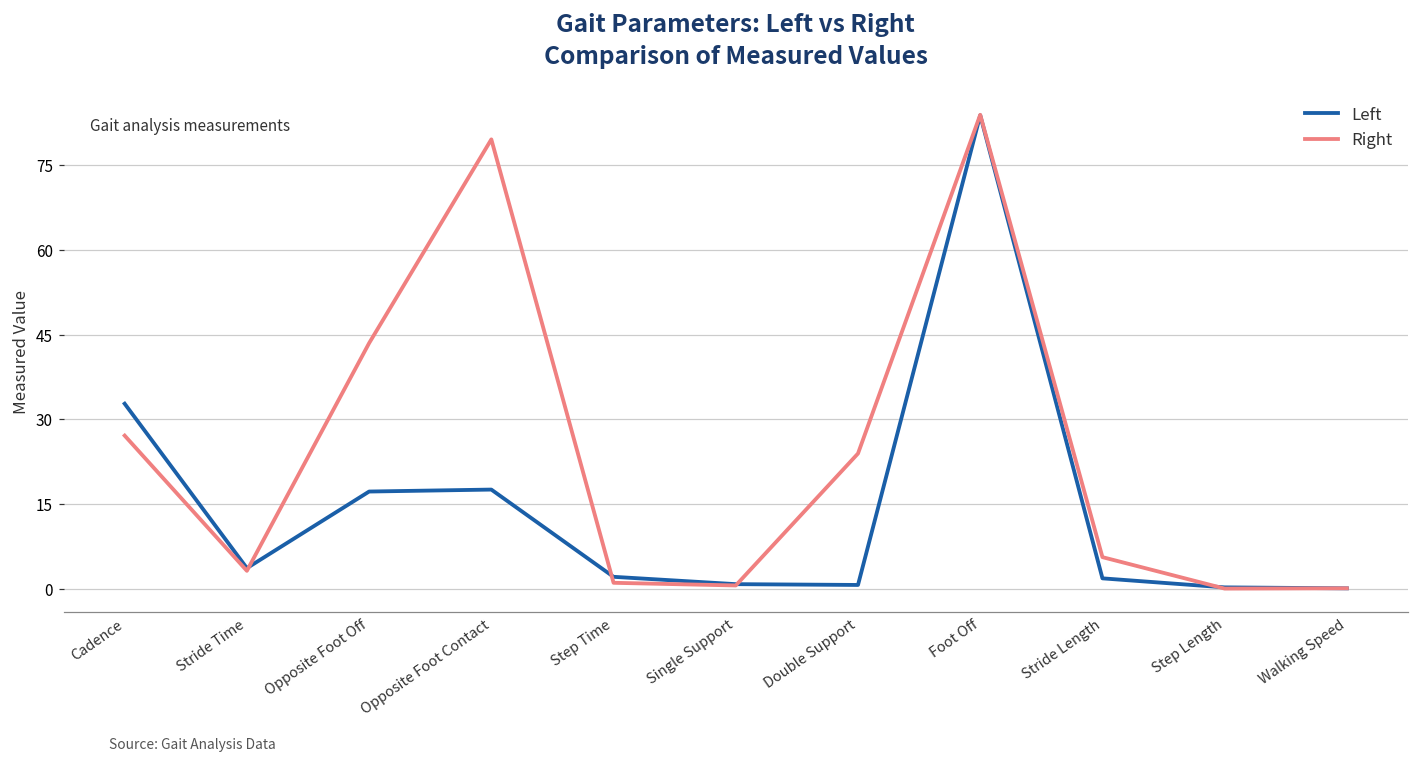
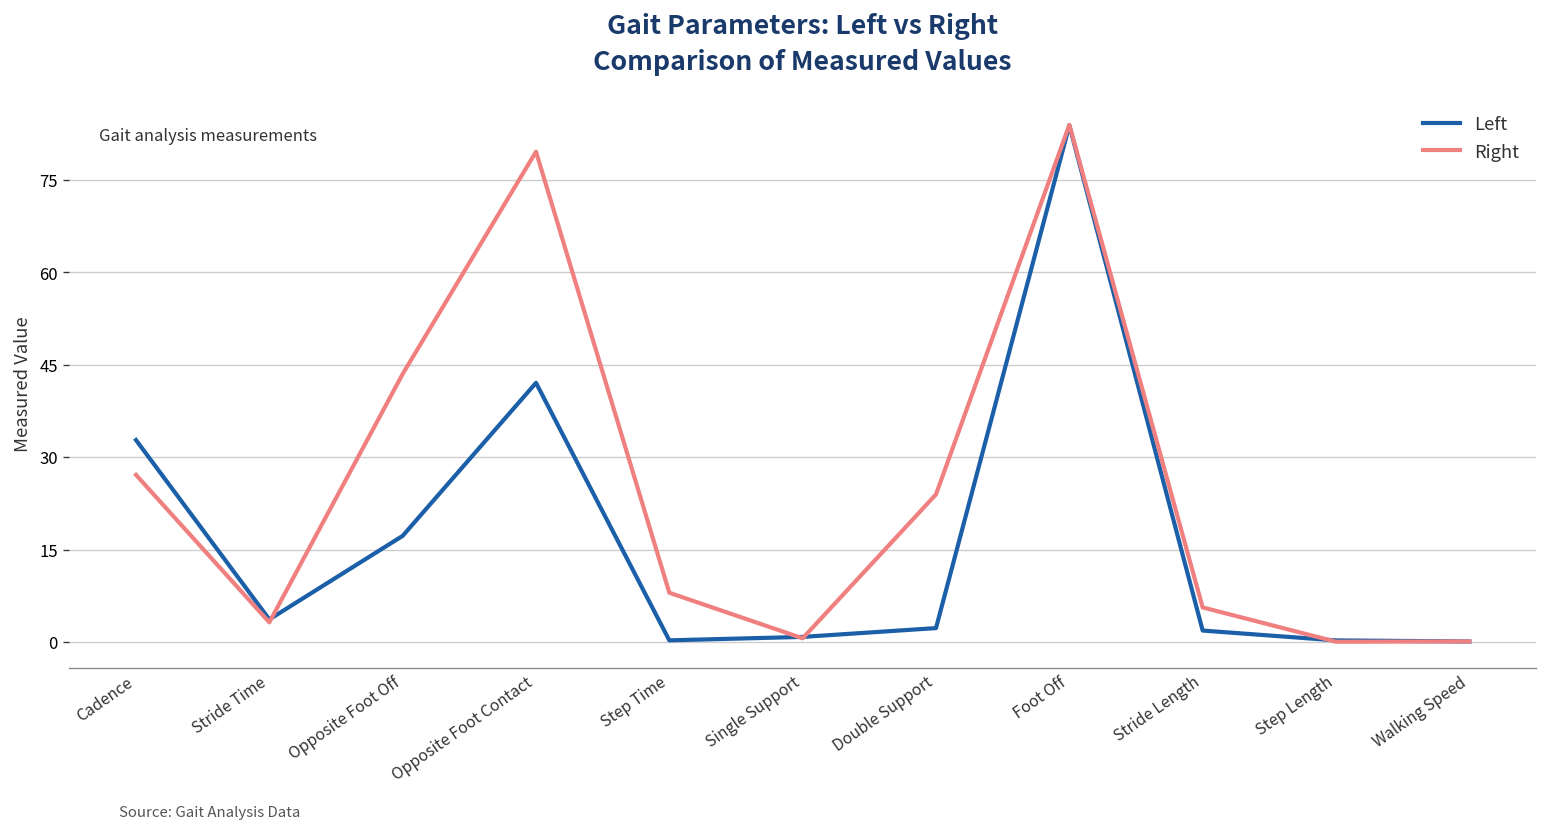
Left, Opposite Foot Contact: 18 -> 42
Left, Step Time: 2 -> 0
Right, Step Time: 1 -> 8
Left, Double Support: 1 -> 2
